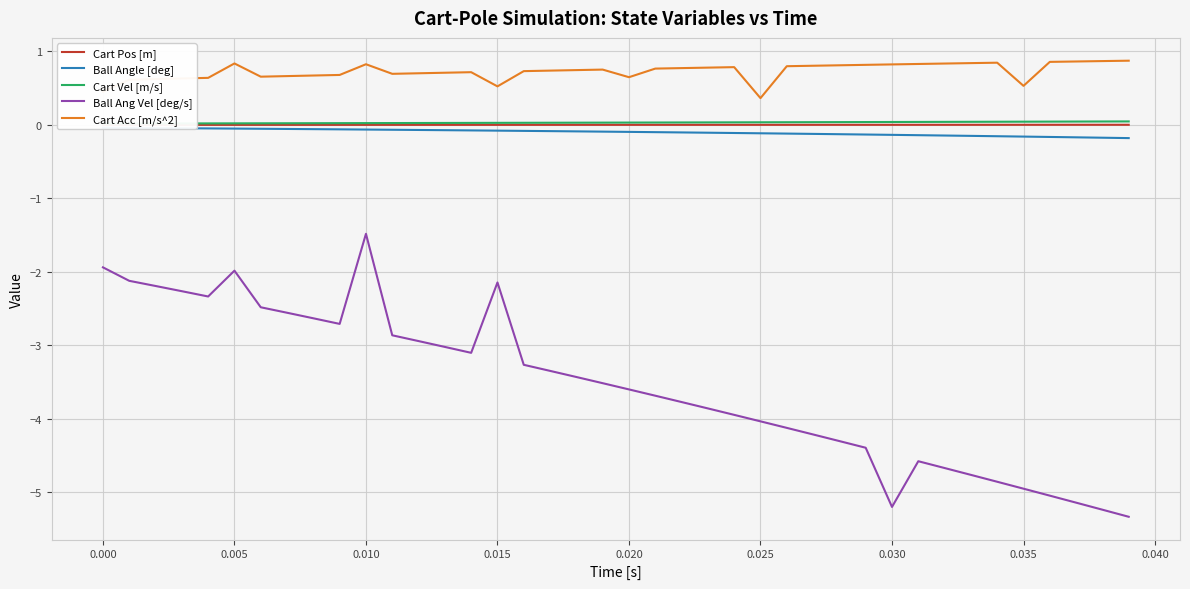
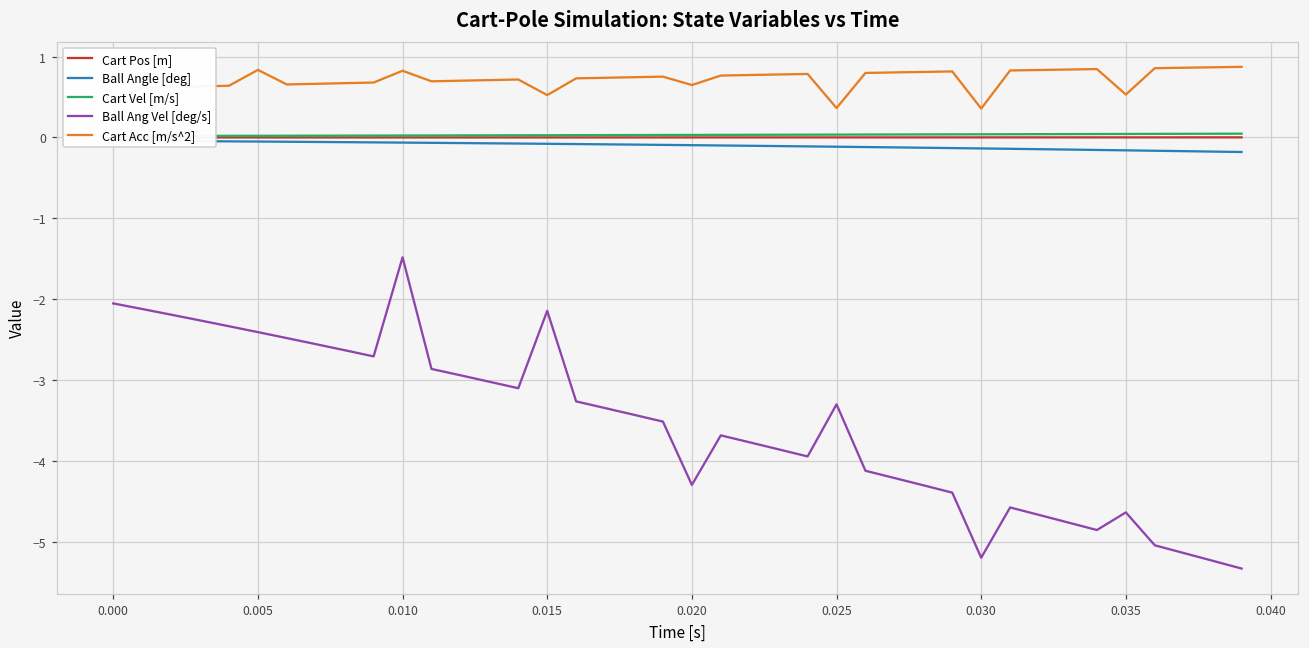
Ball Ang Vel [deg/s], 0.000: -1.9 -> -2.1
Ball Ang Vel [deg/s], 0.005: -2.0 -> -2.4
Ball Ang Vel [deg/s], 0.020: -3.6 -> -4.3
Ball Ang Vel [deg/s], 0.025: -4.0 -> -3.3
Cart Acc [m/s^2], 0.030: 0.8 -> 0.4
Ball Ang Vel [deg/s], 0.035: -4.9 -> -4.6
